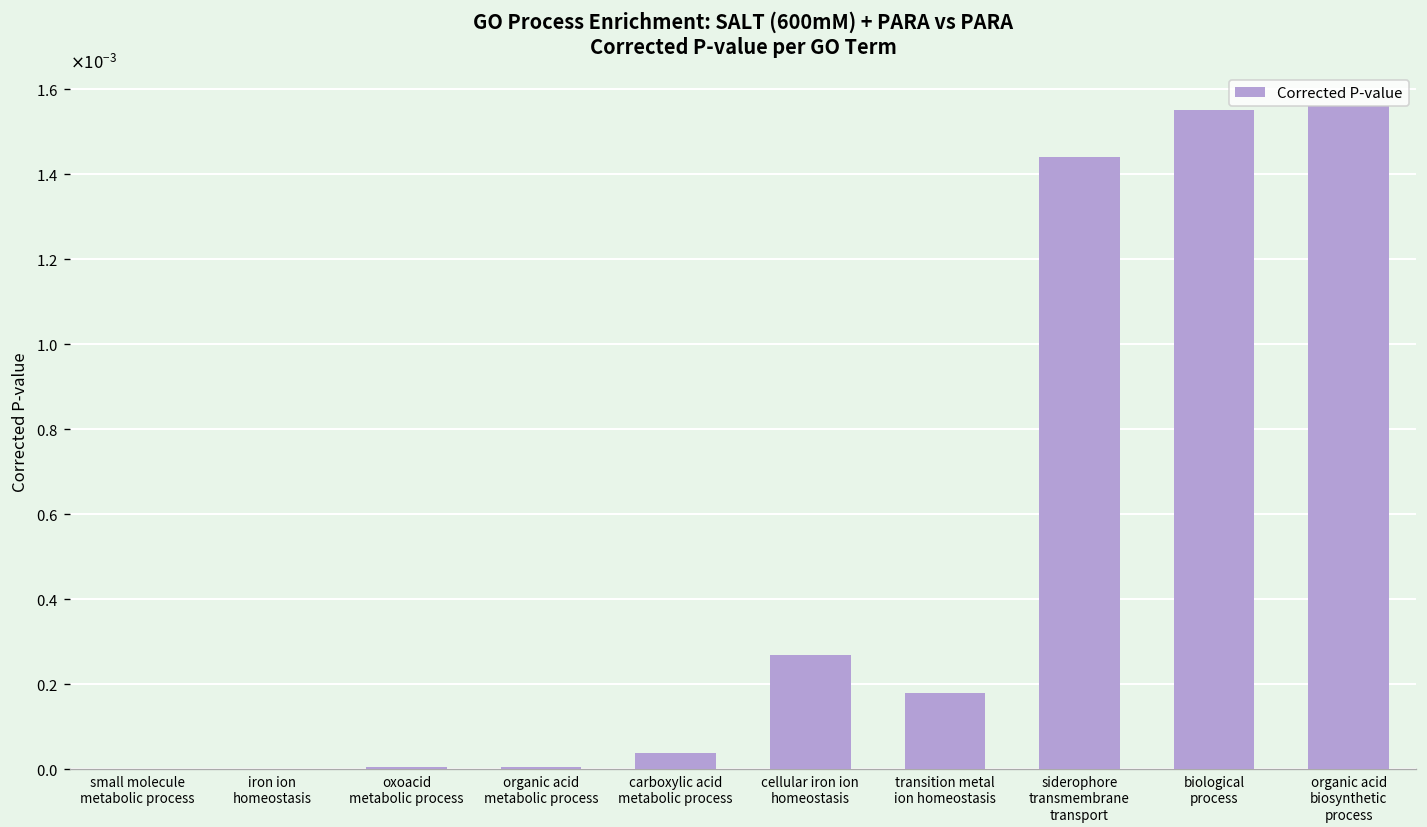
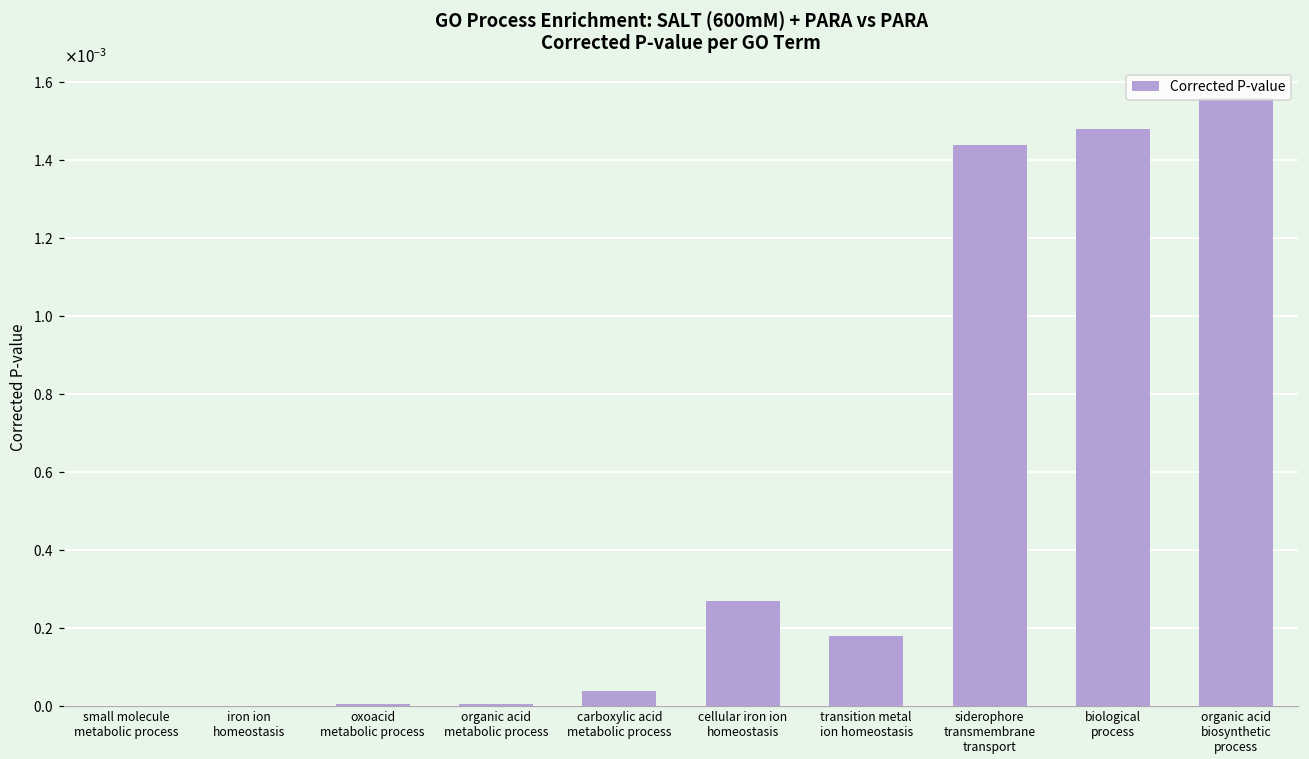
biological process: 0.00155 -> 0.00148
